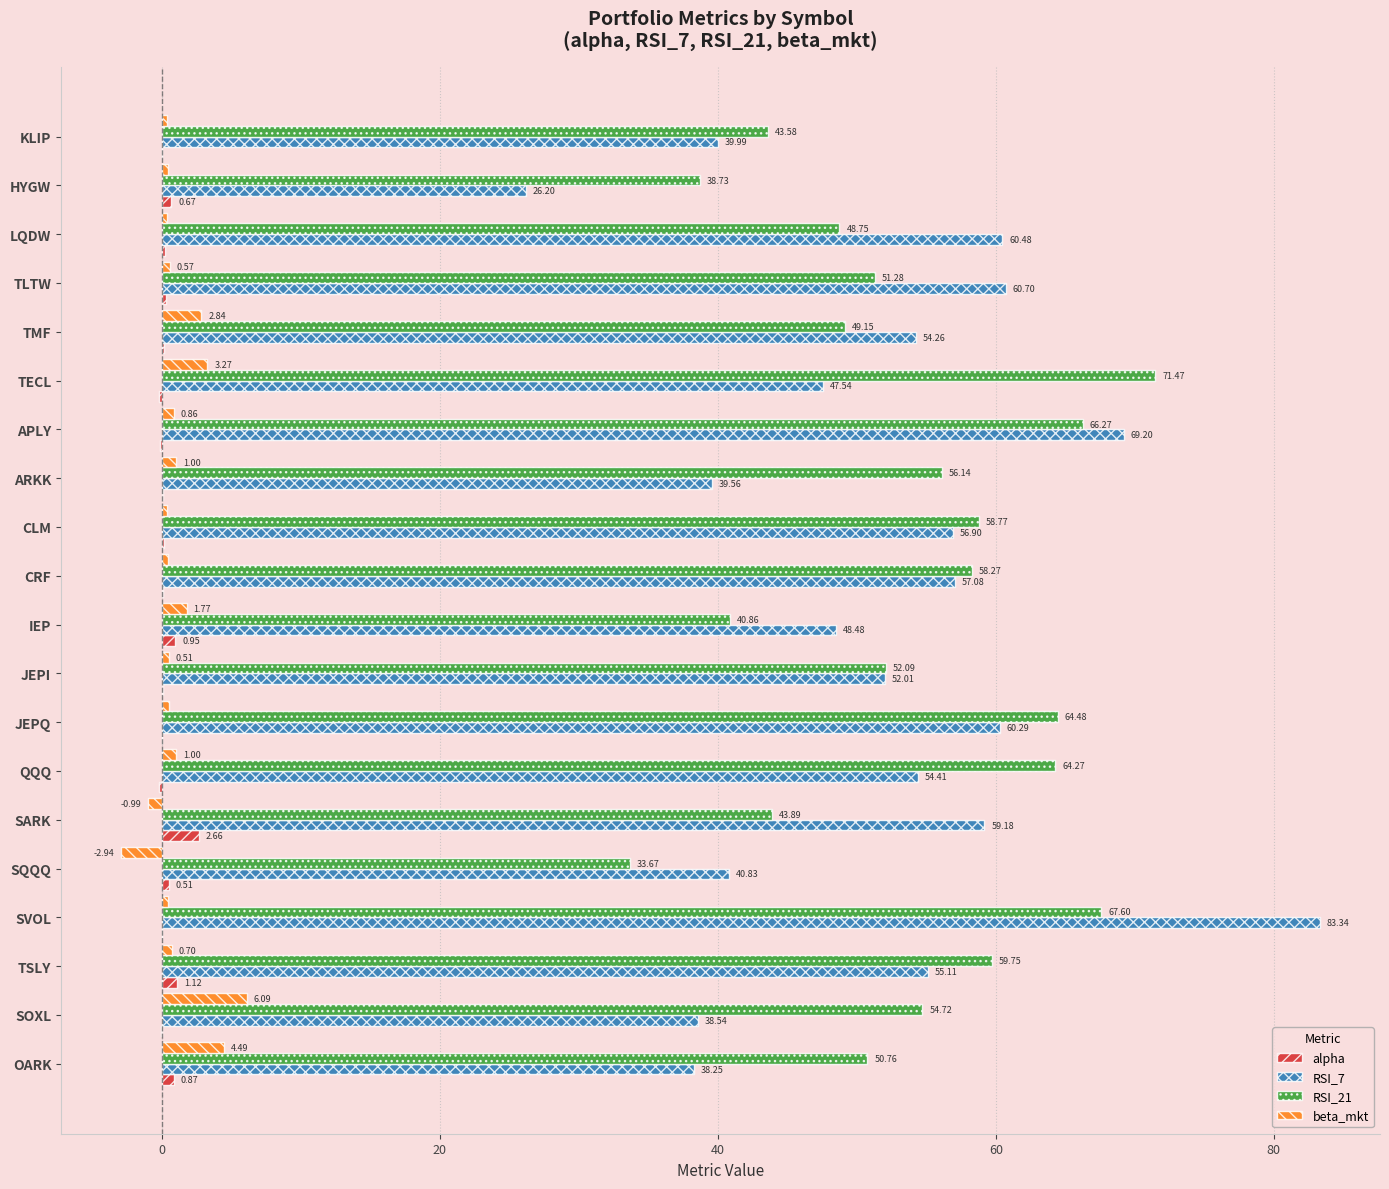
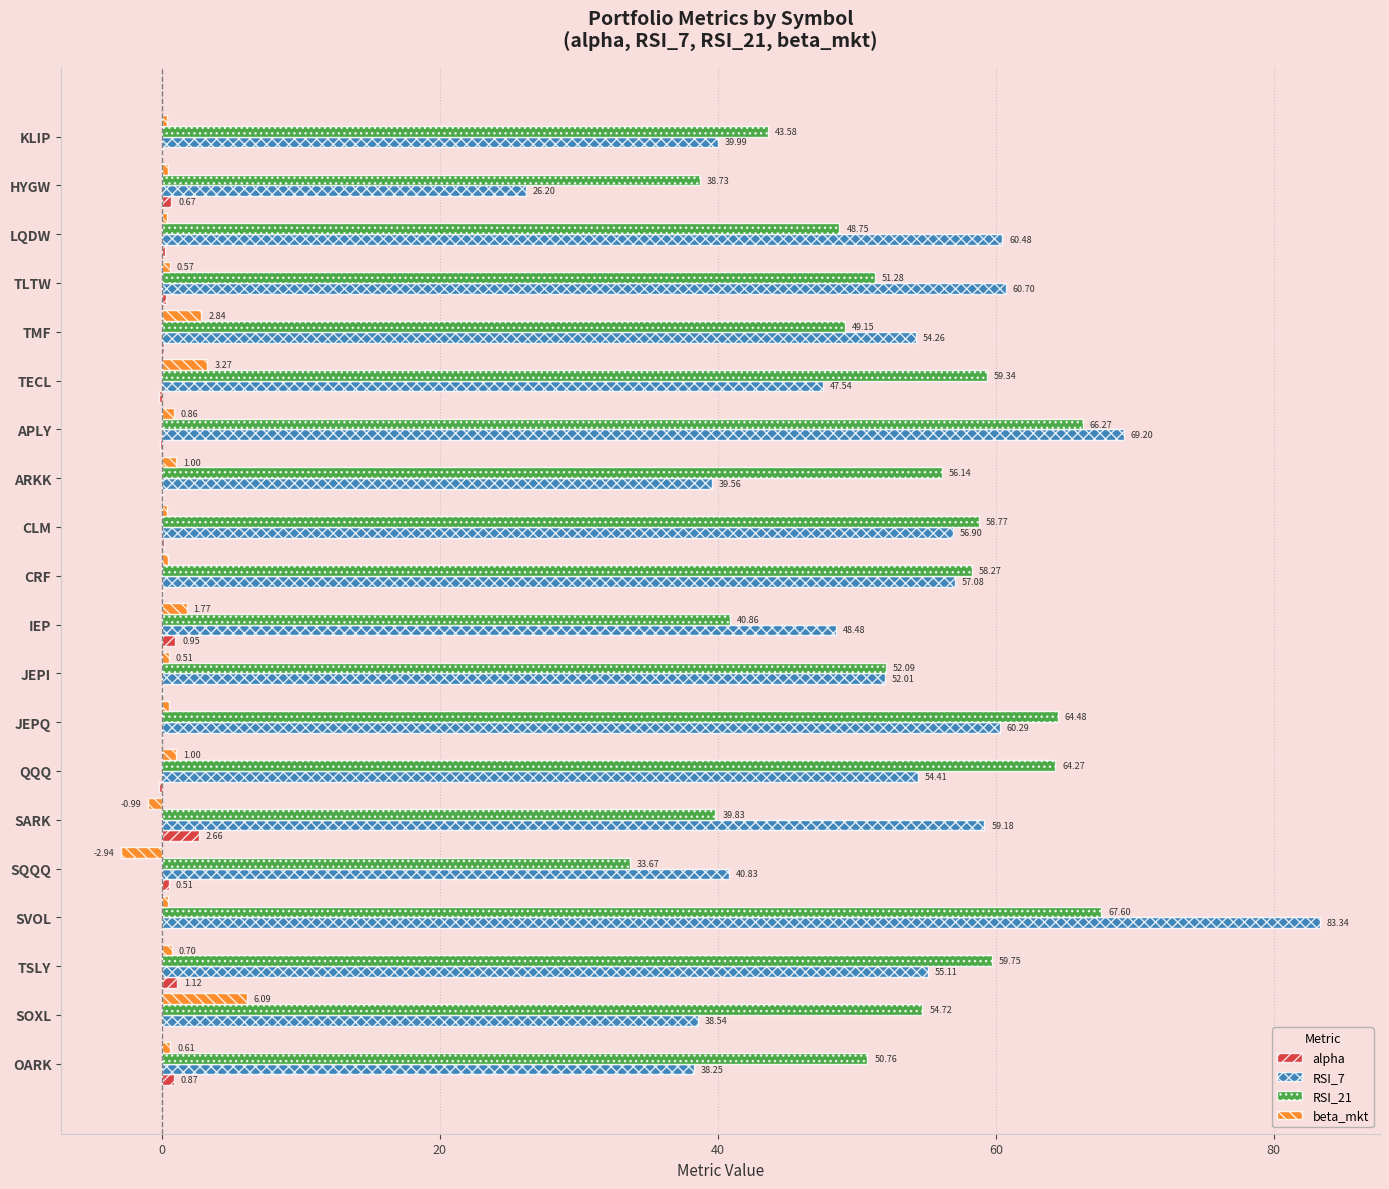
RSI_21, TECL: 71.47 -> 59.34
RSI_21, SARK: 43.89 -> 39.83
beta_mkt, OARK: 4.49 -> 0.61
